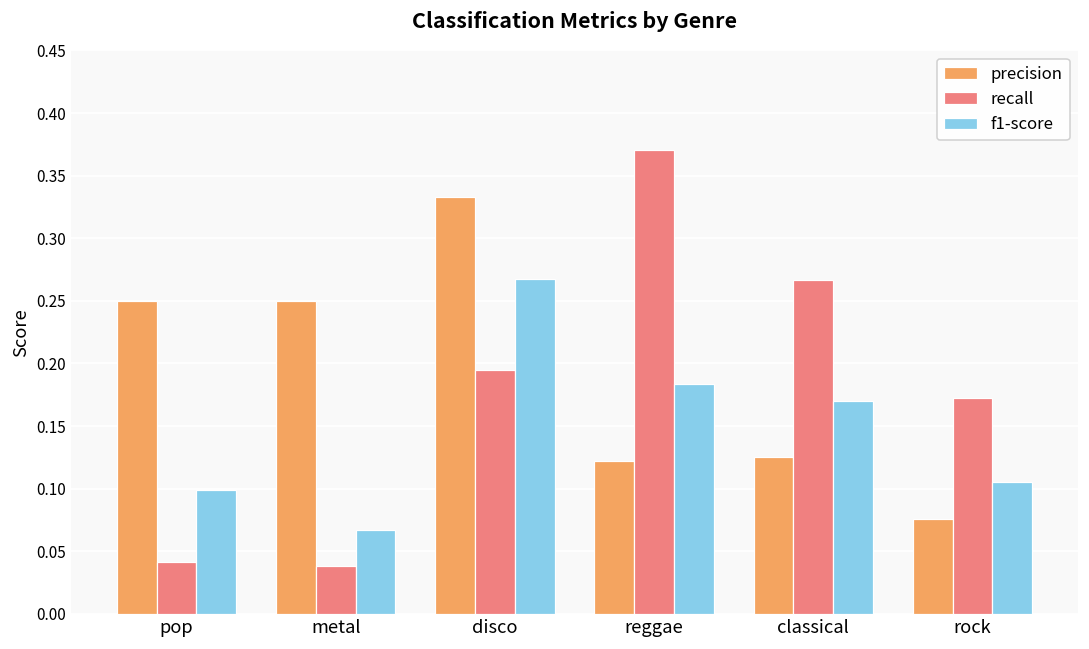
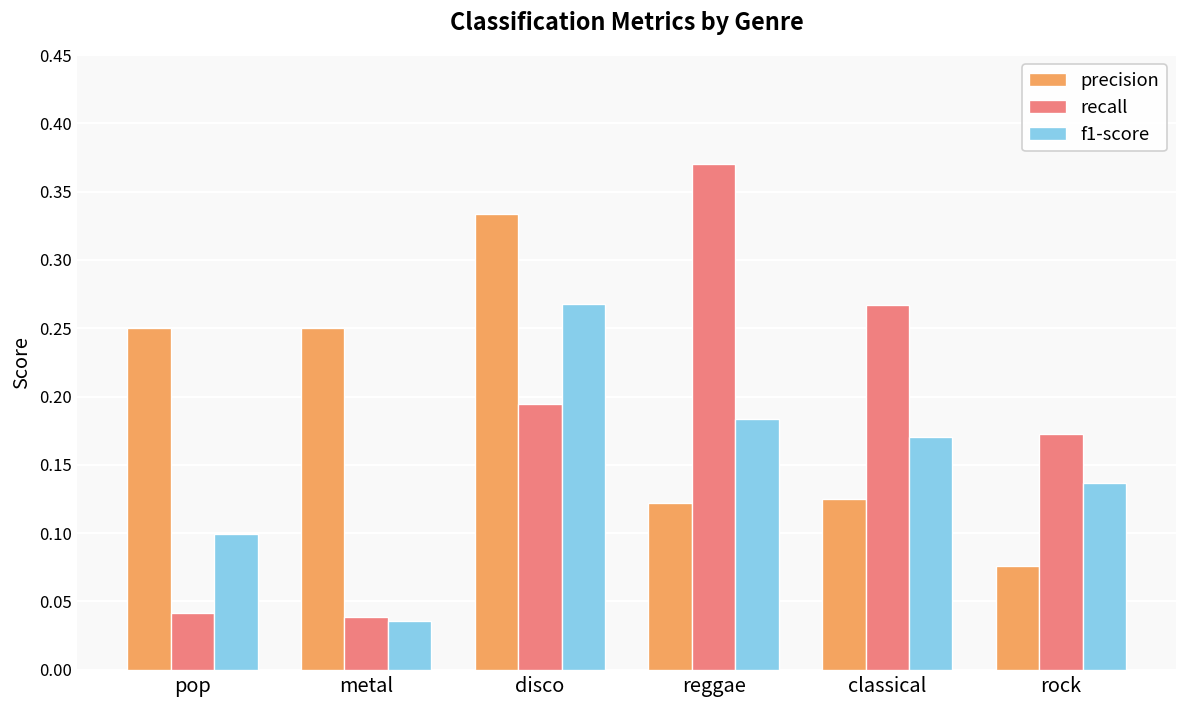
f1-score, metal: 0.067 -> 0.036
f1-score, rock: 0.105 -> 0.136
